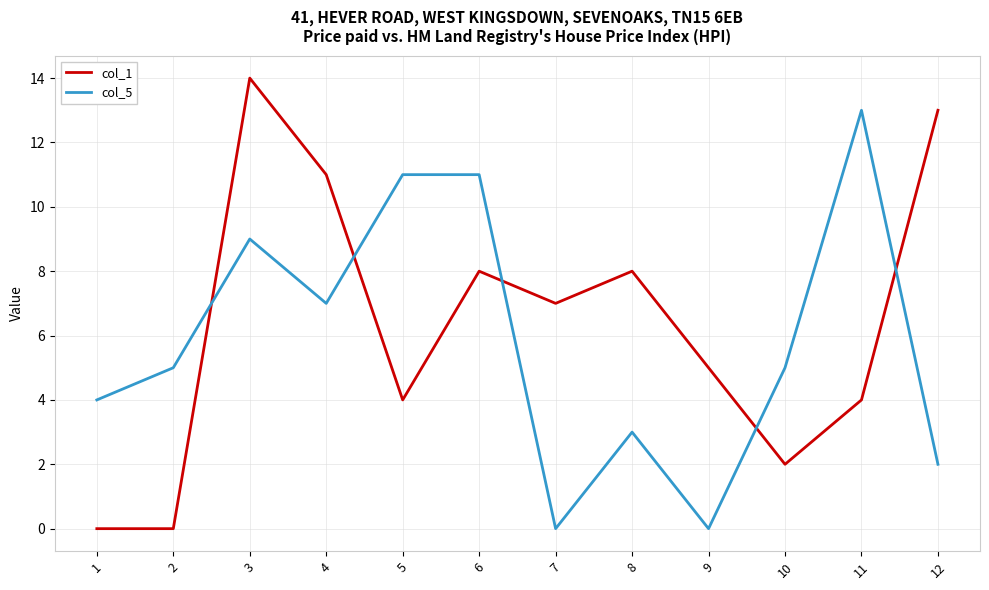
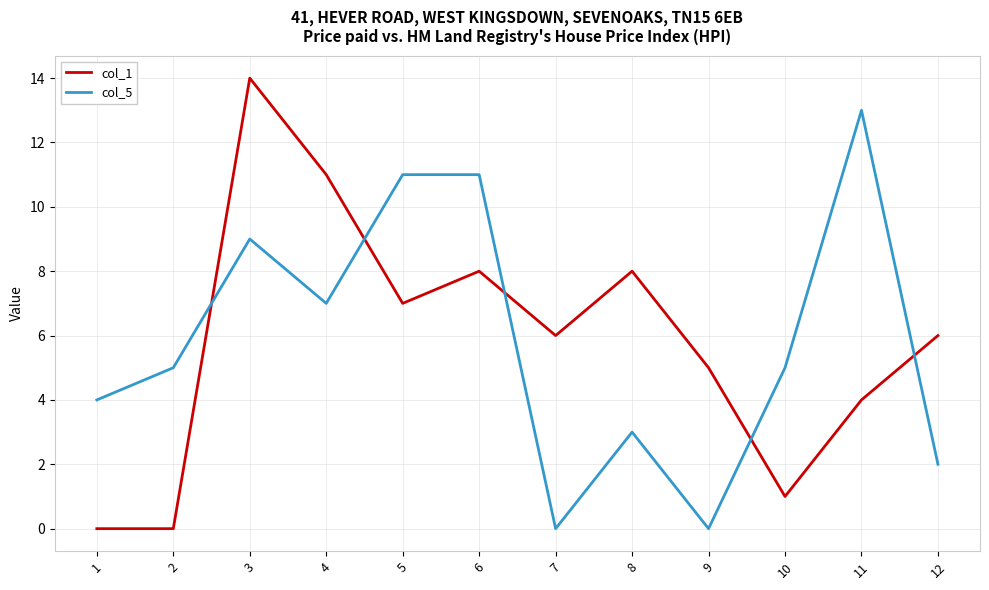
col_1, 5: 4 -> 7
col_1, 7: 7 -> 6
col_1, 10: 2 -> 1
col_1, 12: 13 -> 6
